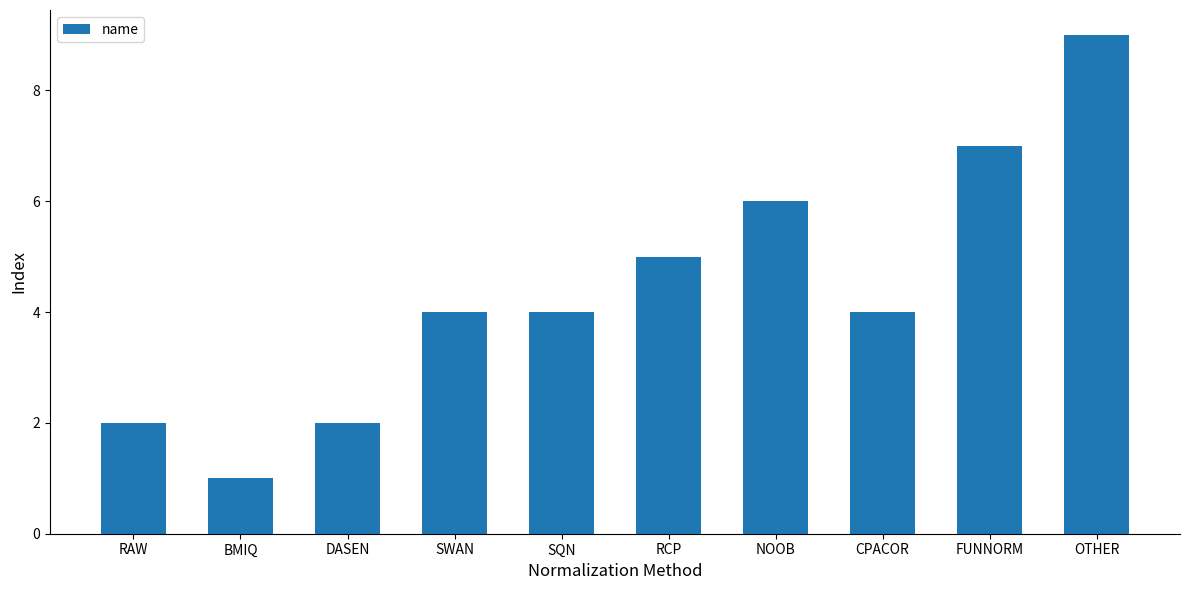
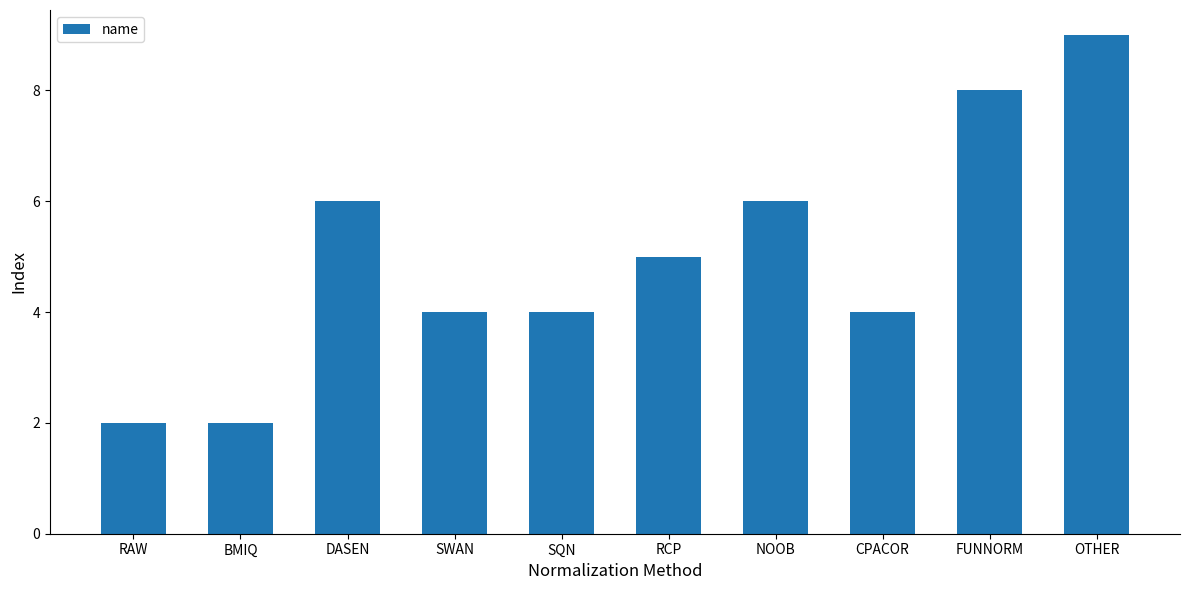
BMIQ: 1 -> 2
DASEN: 2 -> 6
FUNNORM: 7 -> 8
